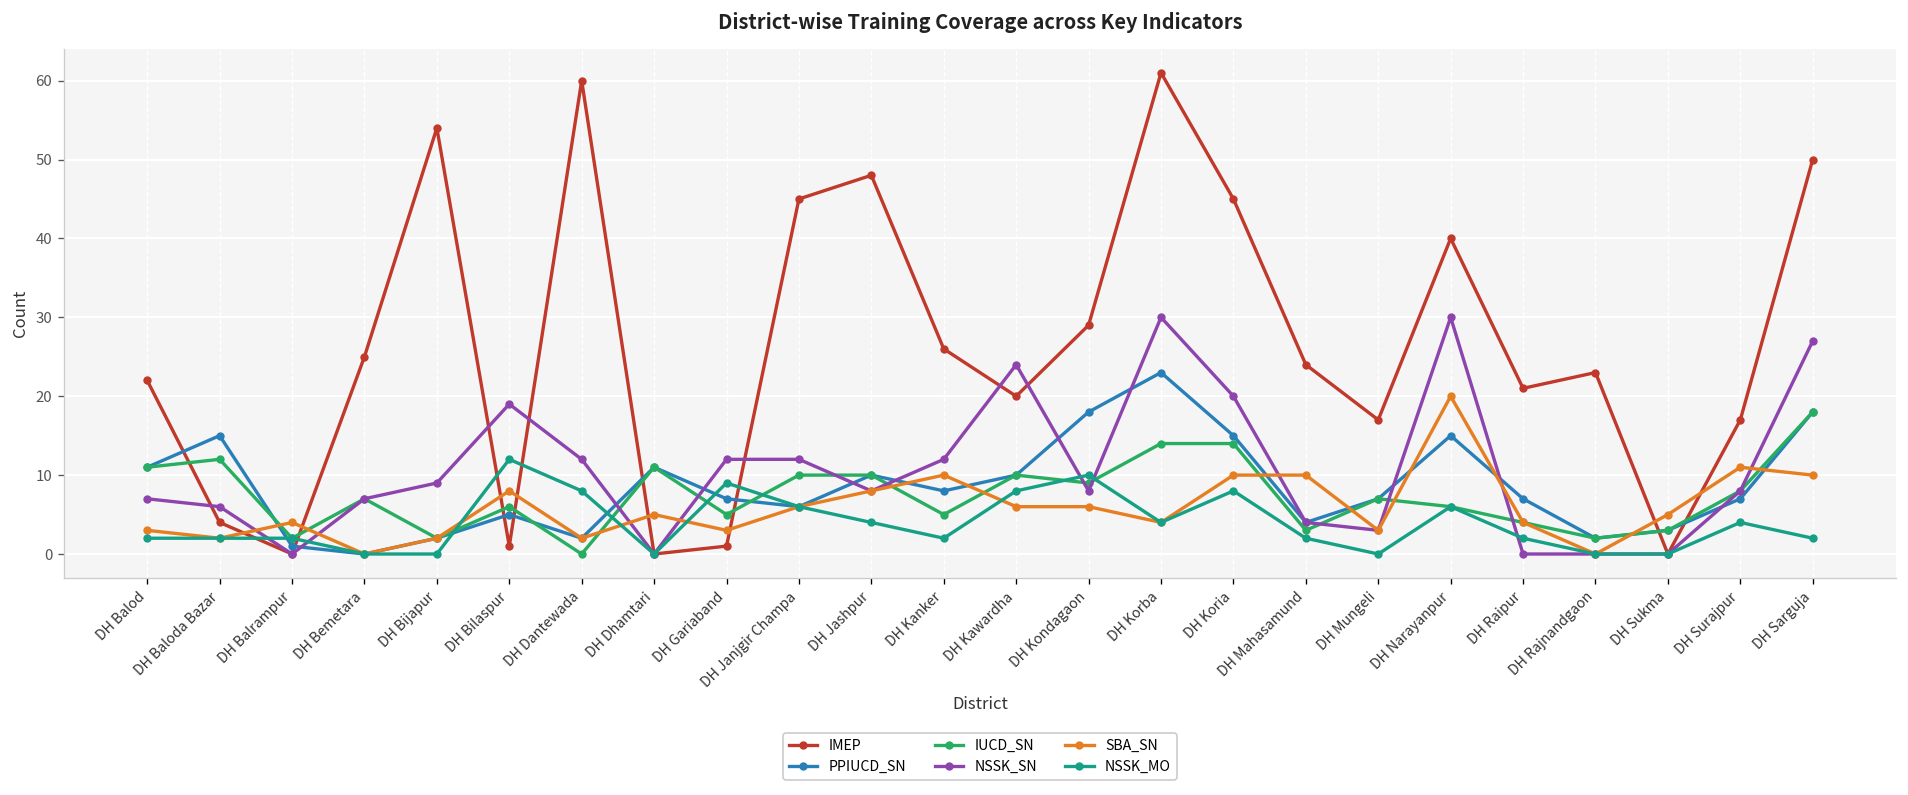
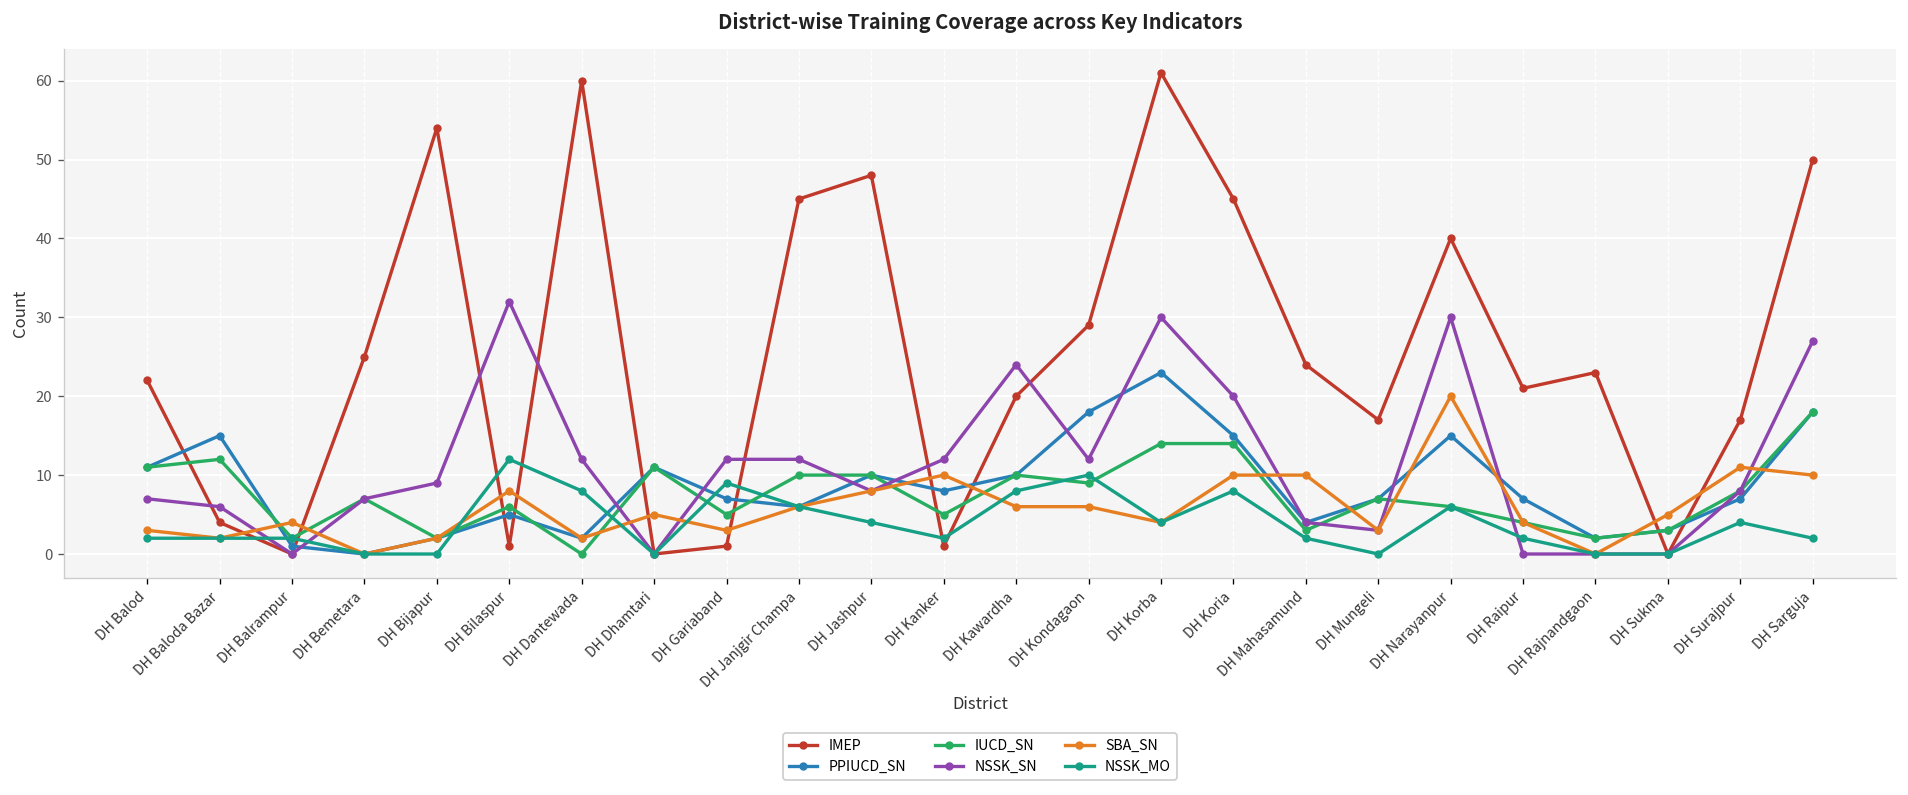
NSSK_SN, DH Bilaspur: 19 -> 32
IMEP, DH Kanker: 26 -> 1
NSSK_SN, DH Kondagaon: 8 -> 12
